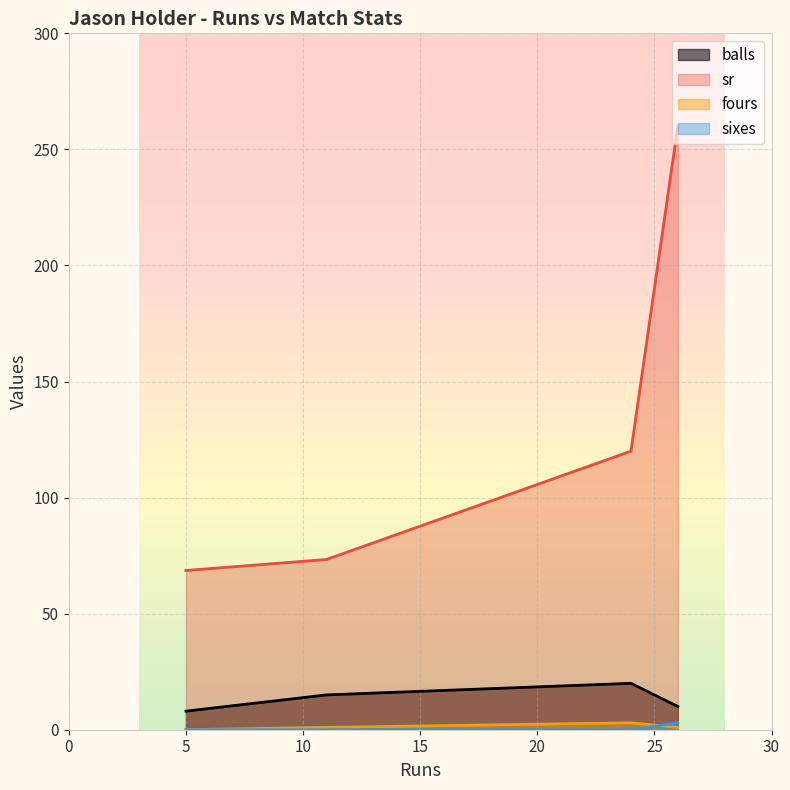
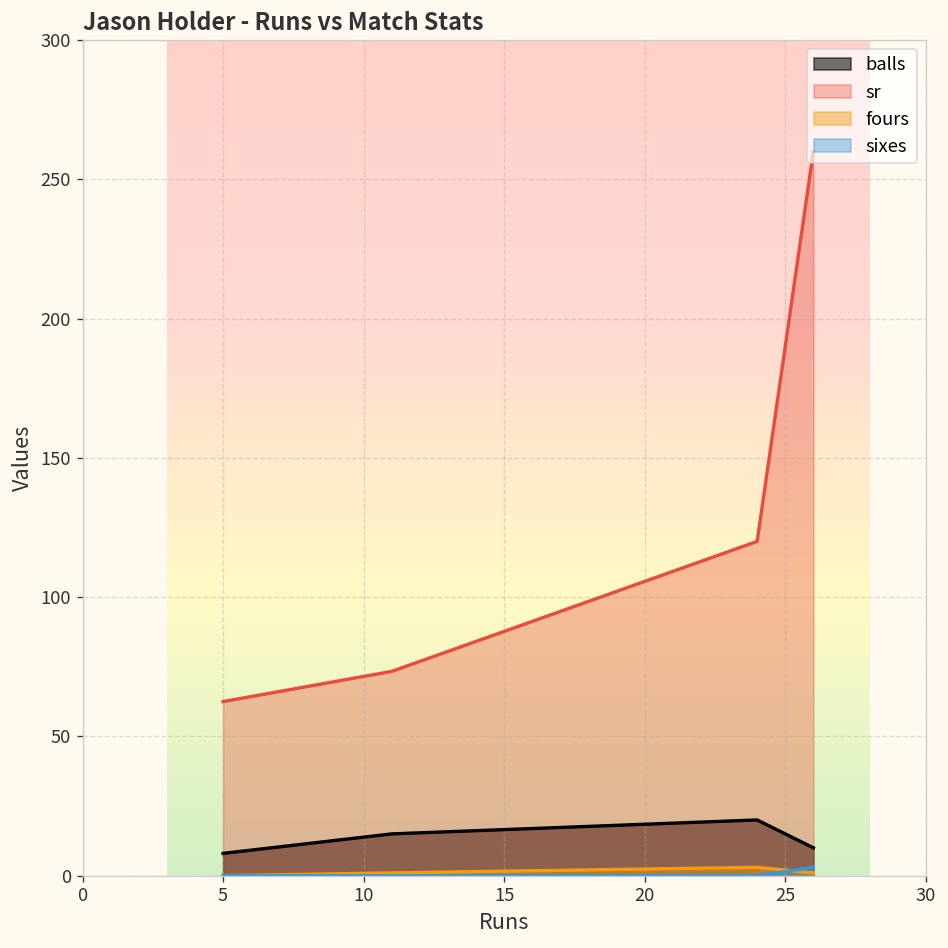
sr, 5: 69 -> 63
